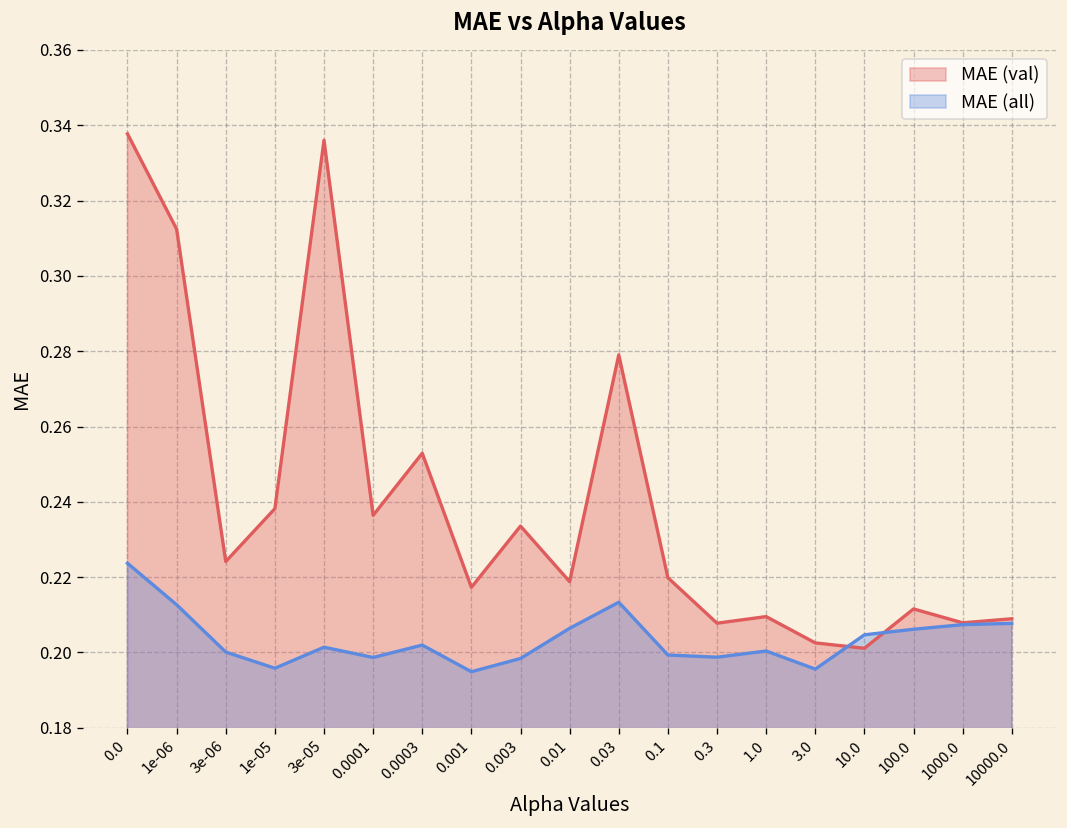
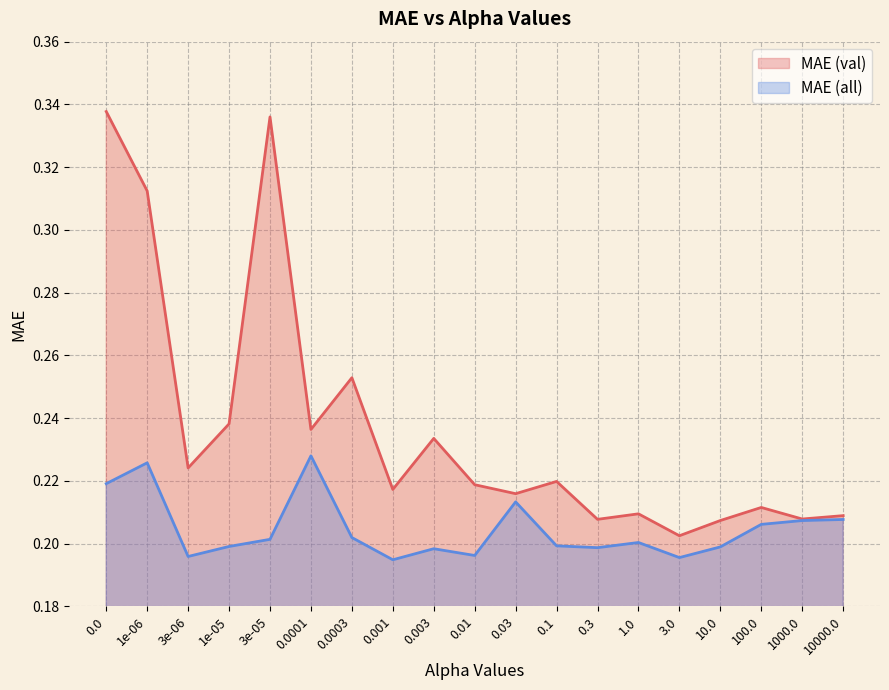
MAE (all), 0.0: 0.224 -> 0.219
MAE (all), 1e-06: 0.213 -> 0.226
MAE (all), 3e-06: 0.200 -> 0.196
MAE (all), 1e-05: 0.196 -> 0.199
MAE (all), 0.0001: 0.199 -> 0.228
MAE (all), 0.01: 0.206 -> 0.196
MAE (val), 0.03: 0.279 -> 0.216
MAE (val), 10.0: 0.201 -> 0.207
MAE (all), 10.0: 0.205 -> 0.199
